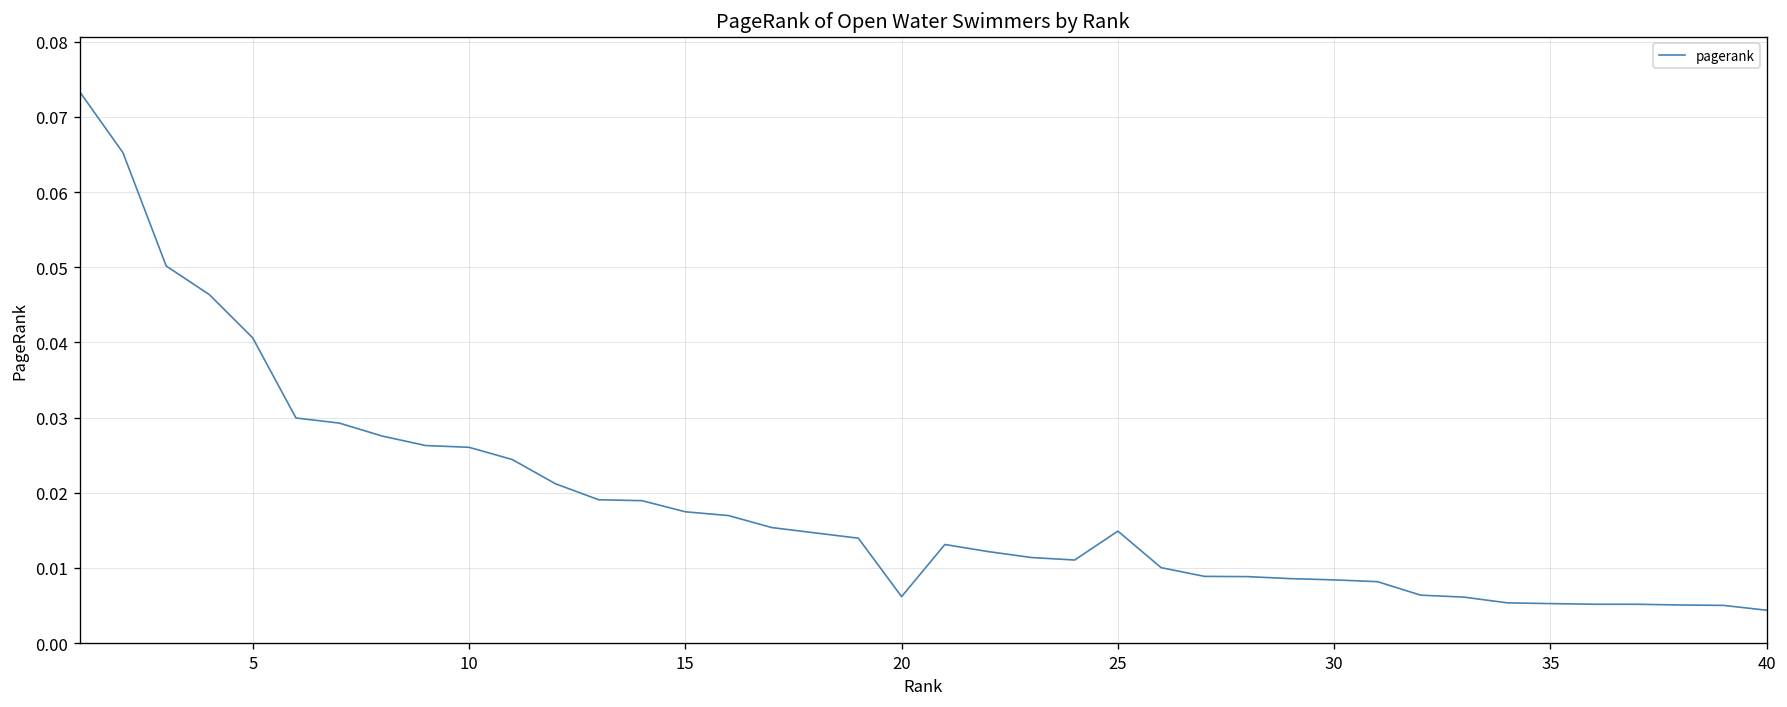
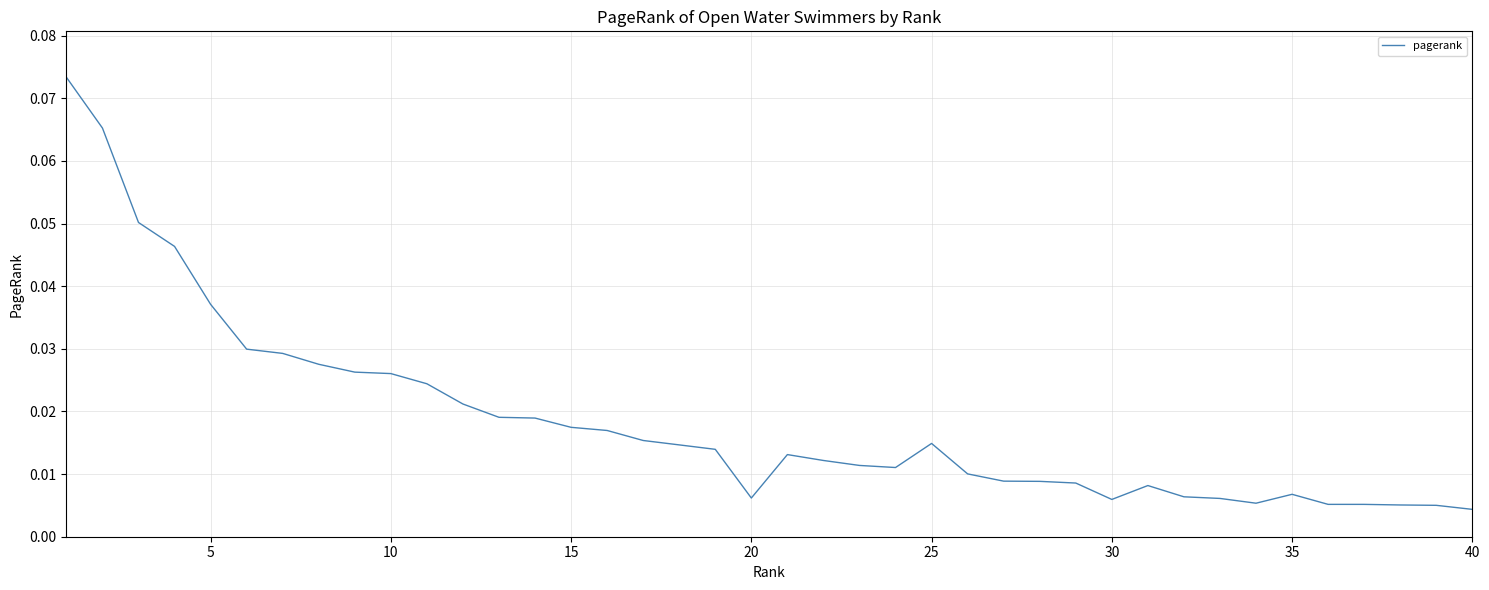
5: 0.041 -> 0.037
30: 0.008 -> 0.006
35: 0.005 -> 0.007
